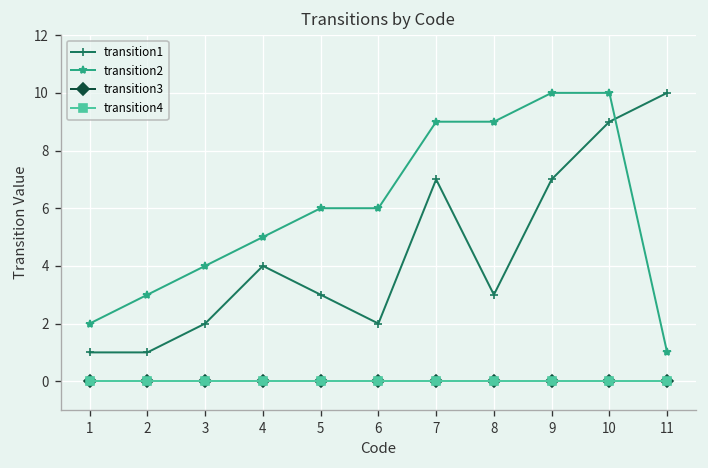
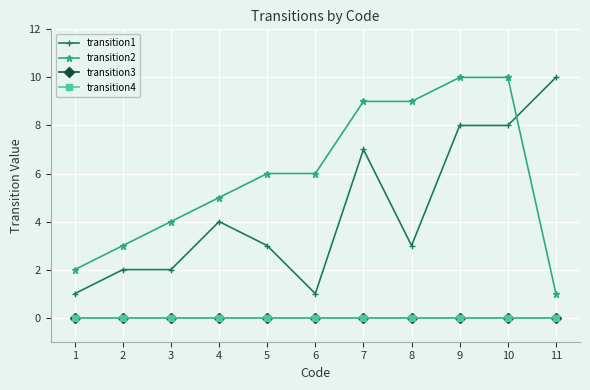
transition1, 2: 1 -> 2
transition1, 6: 2 -> 1
transition1, 9: 7 -> 8
transition1, 10: 9 -> 8
